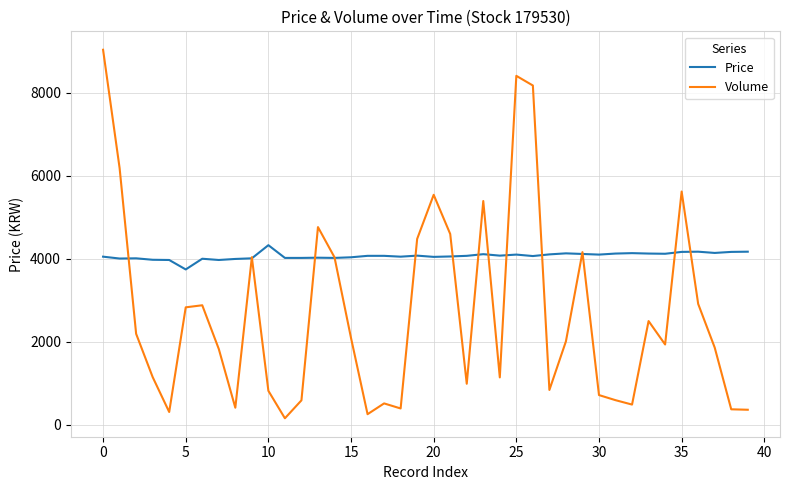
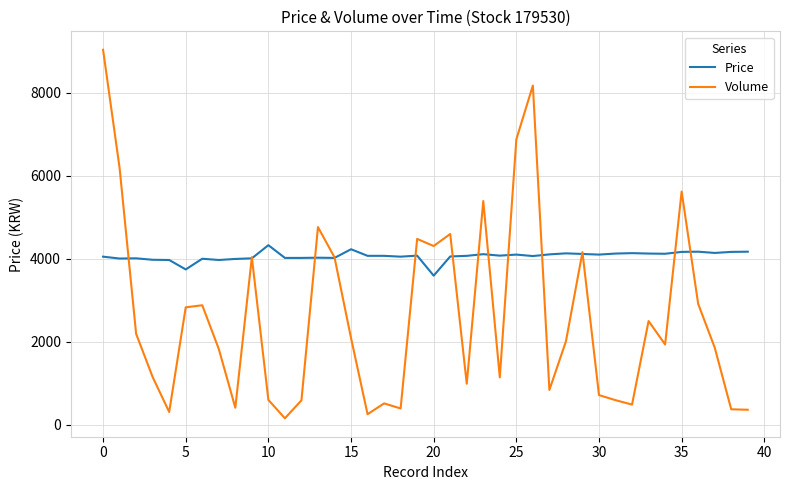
Volume, 10: 800 -> 600
Price, 15: 4000 -> 4200
Price, 20: 4000 -> 3600
Volume, 20: 5500 -> 4300
Volume, 25: 8400 -> 6900
